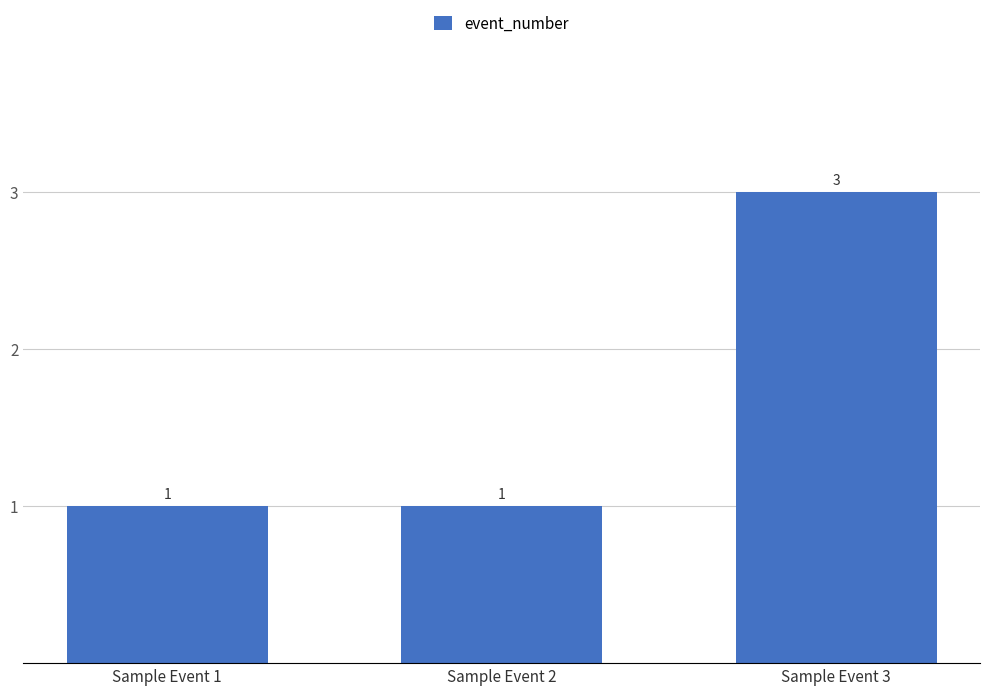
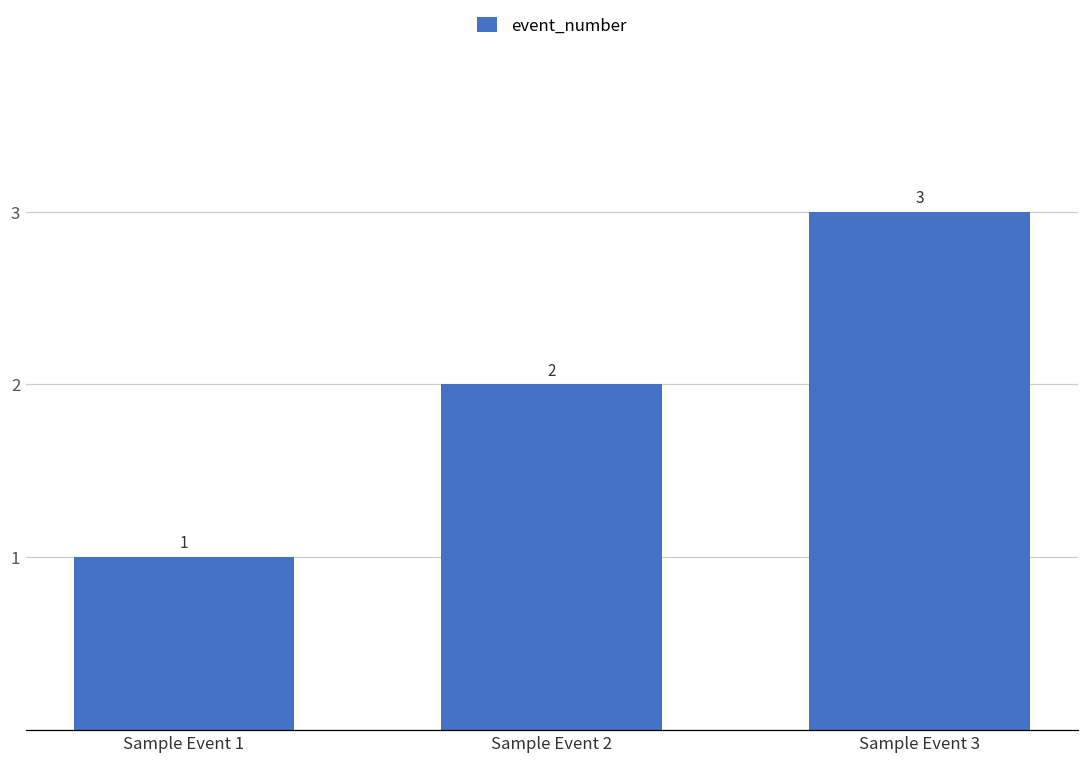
Sample Event 2: 1 -> 2
